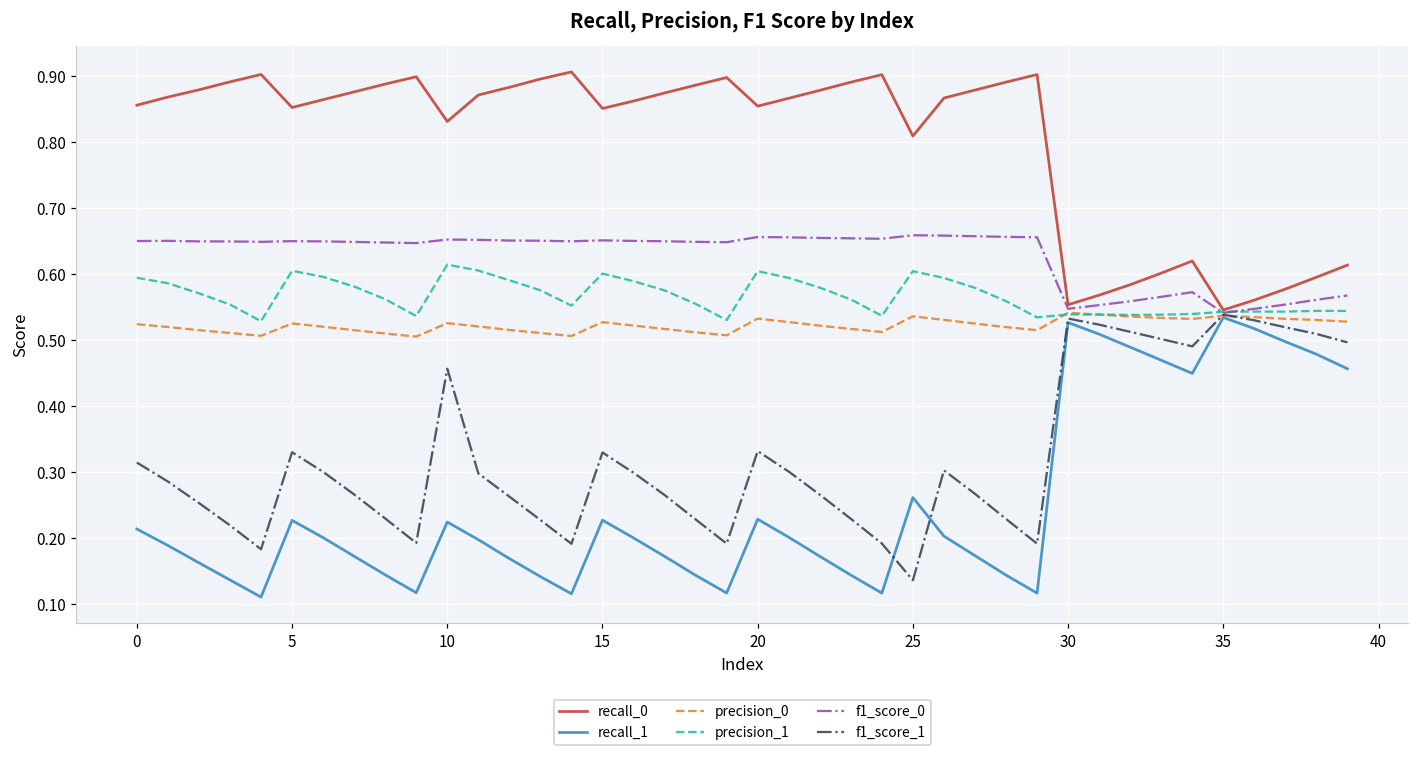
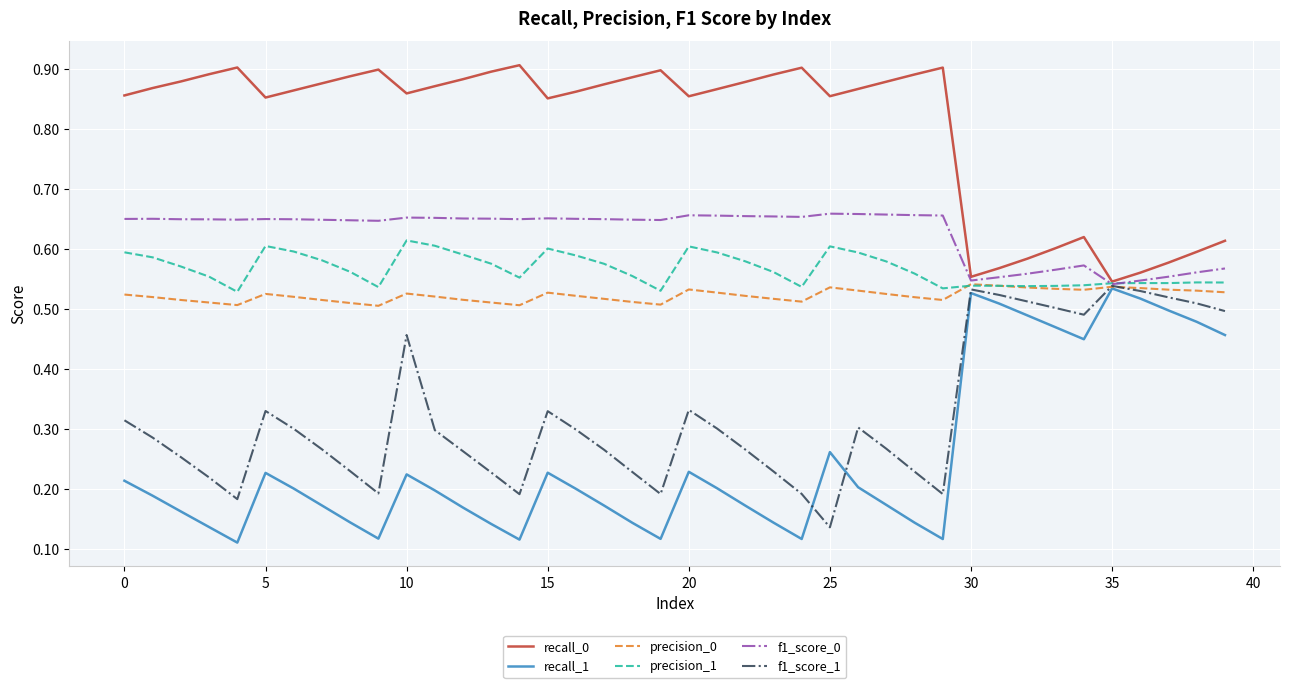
recall_0, 10: 0.83 -> 0.86
recall_0, 25: 0.81 -> 0.85
